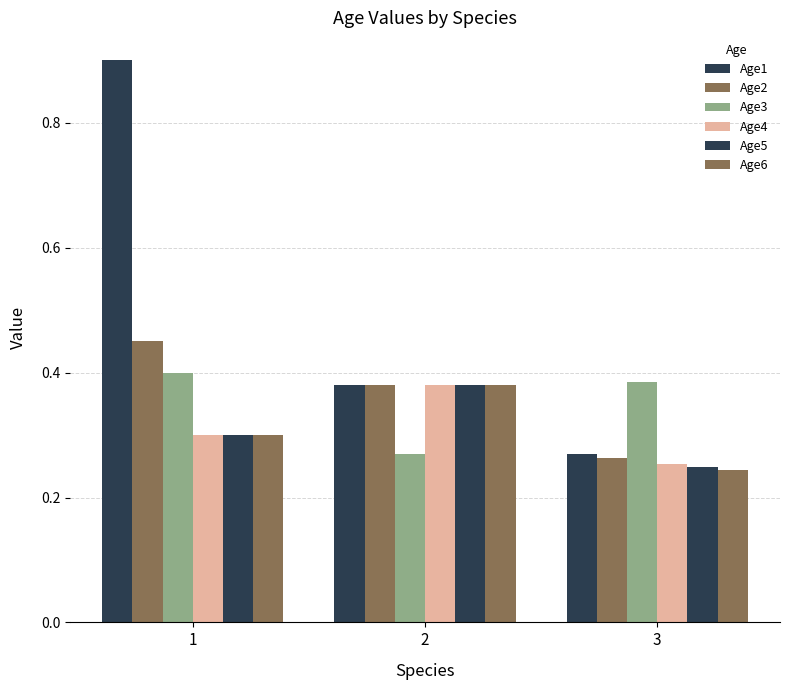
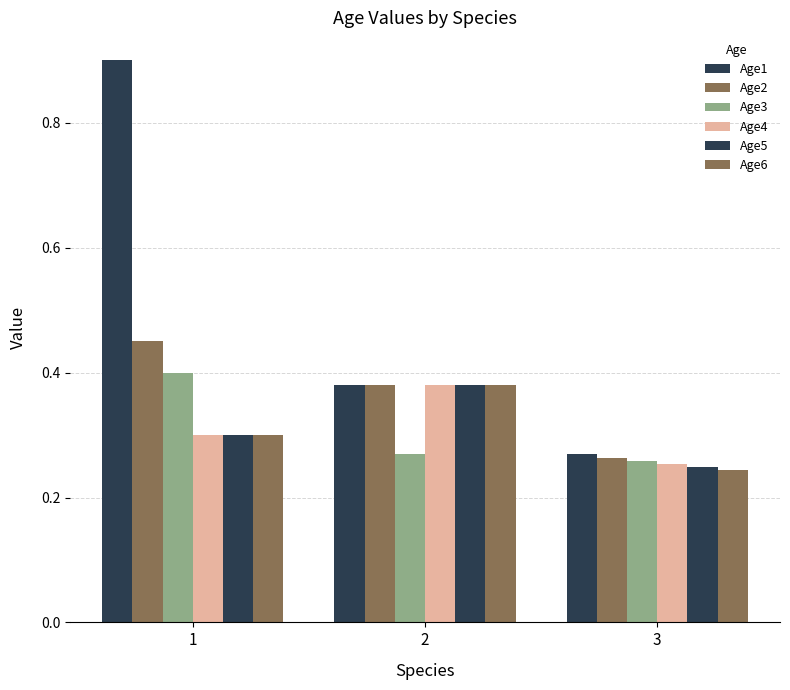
Age3, 3: 0.38 -> 0.26
